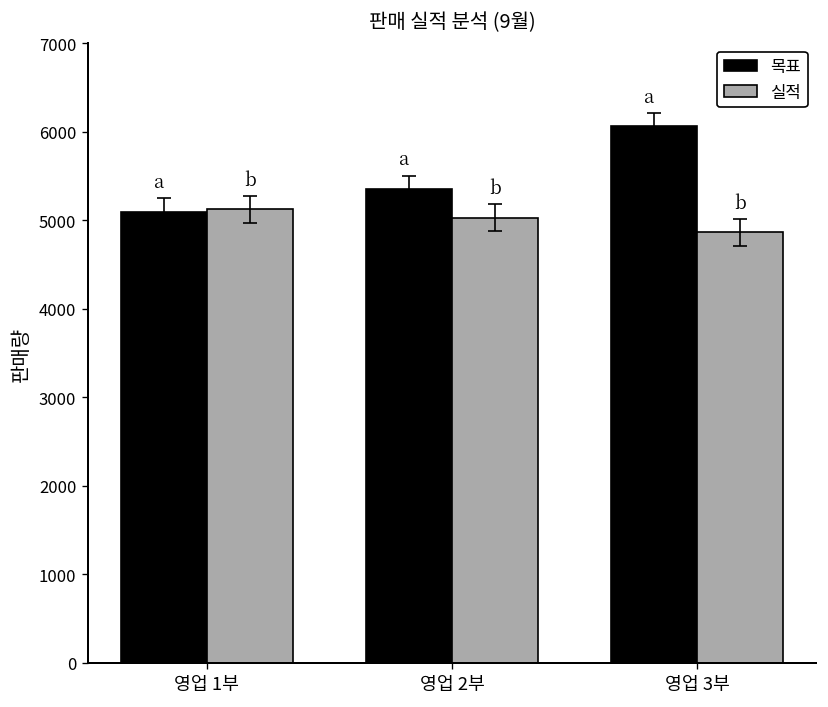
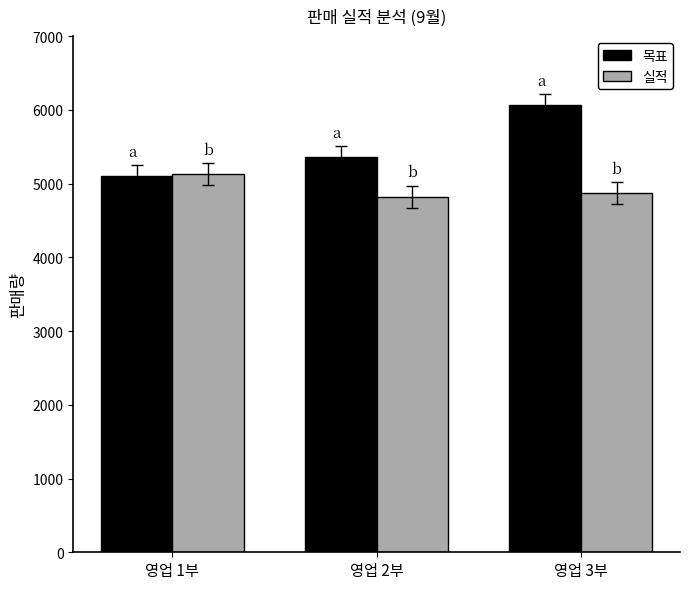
실적, 영업 2부: 5000 -> 4800
